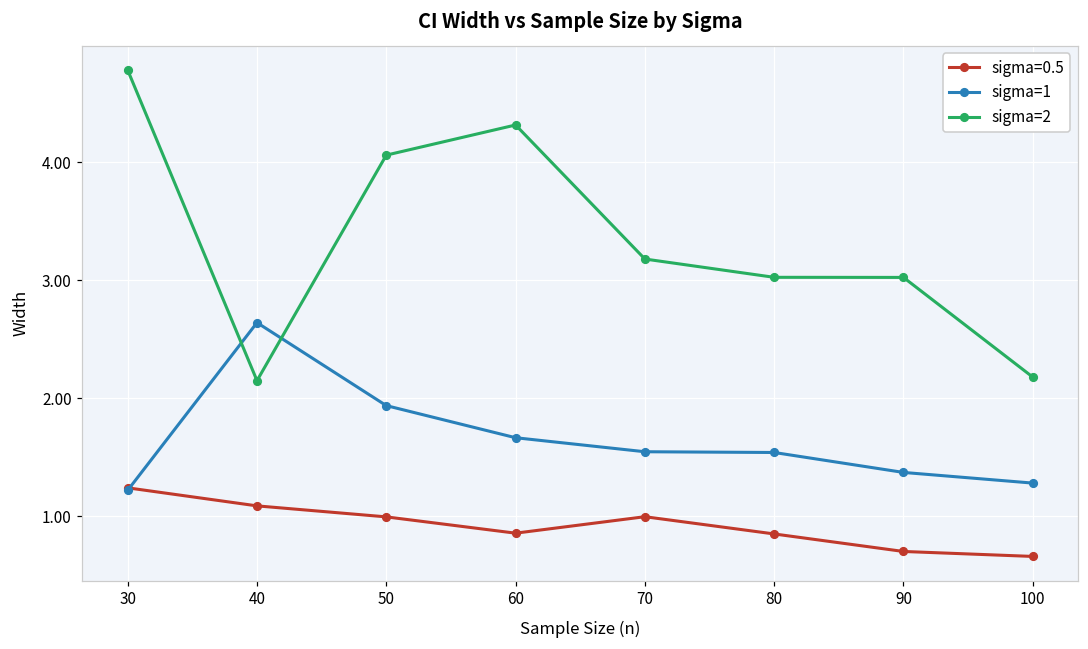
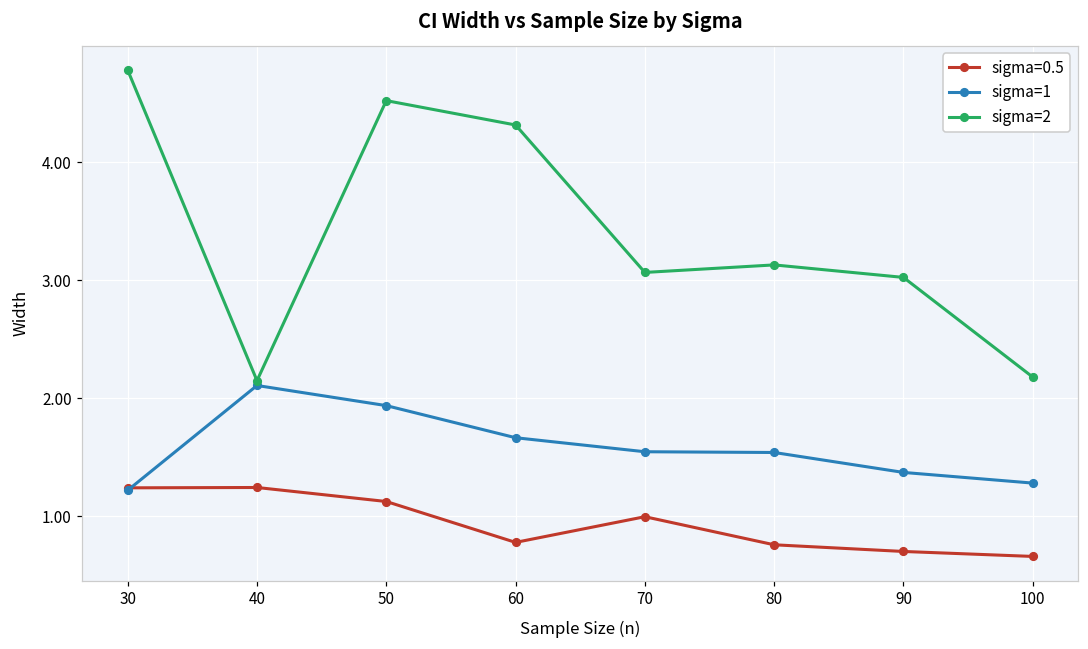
sigma=0.5, 40: 1.09 -> 1.24
sigma=1, 40: 2.64 -> 2.11
sigma=0.5, 50: 1.00 -> 1.13
sigma=2, 50: 4.06 -> 4.52
sigma=0.5, 60: 0.86 -> 0.78
sigma=2, 70: 3.18 -> 3.07
sigma=0.5, 80: 0.85 -> 0.76
sigma=2, 80: 3.03 -> 3.13
